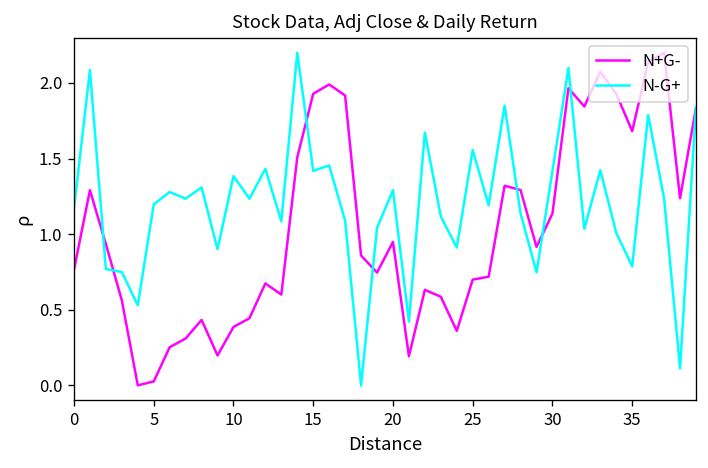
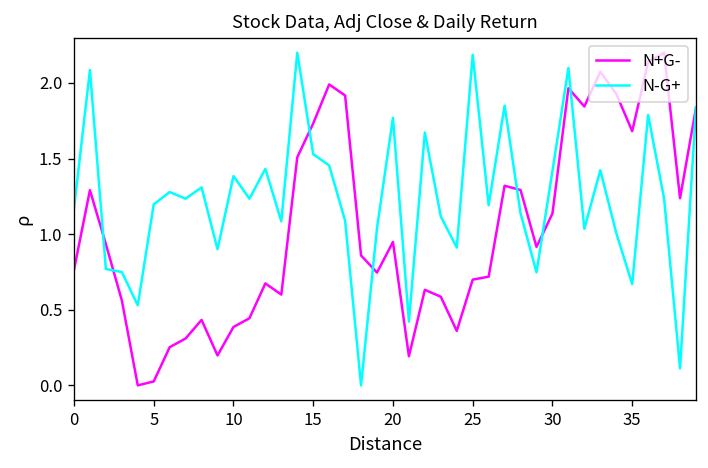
N+G-, 15: 1.93 -> 1.73
N-G+, 15: 1.42 -> 1.53
N-G+, 20: 1.29 -> 1.77
N-G+, 25: 1.56 -> 2.19
N-G+, 35: 0.79 -> 0.67
